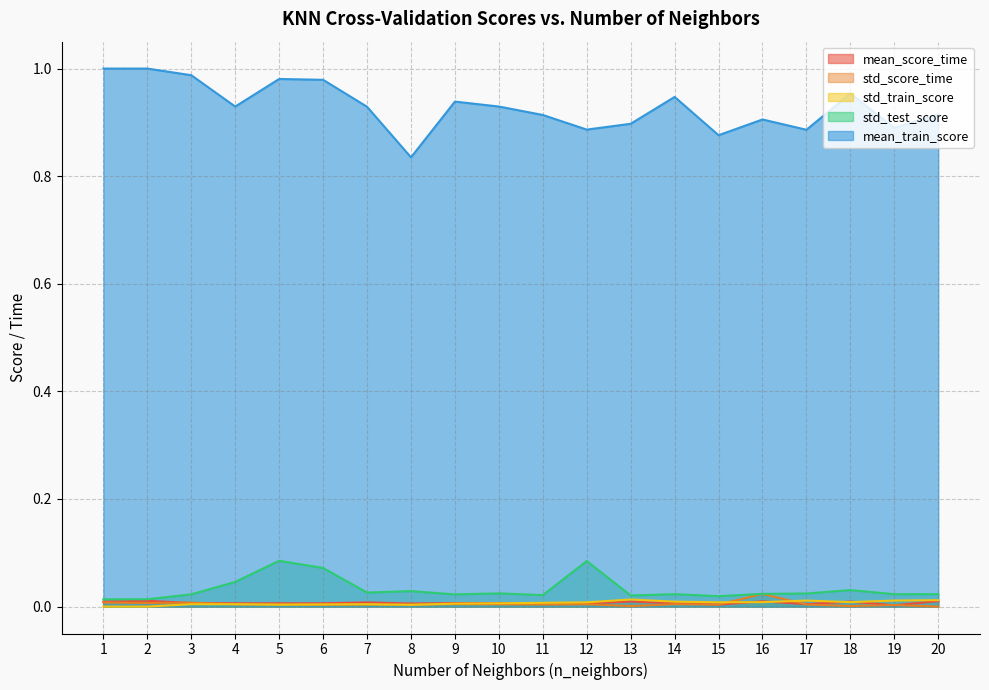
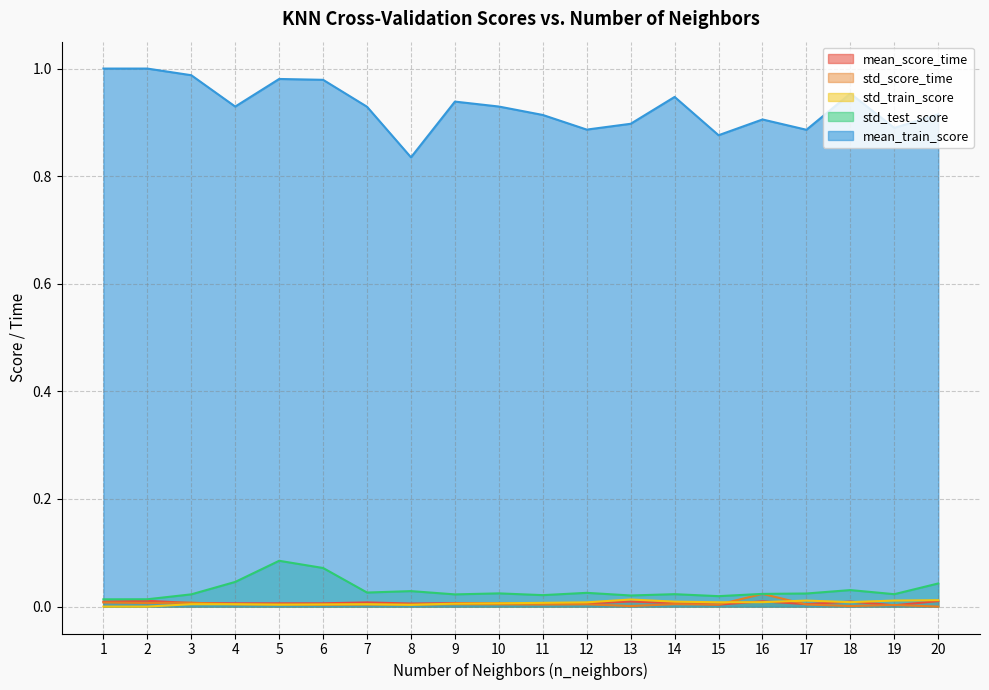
std_test_score, 12: 0.08 -> 0.03
std_test_score, 20: 0.02 -> 0.04
